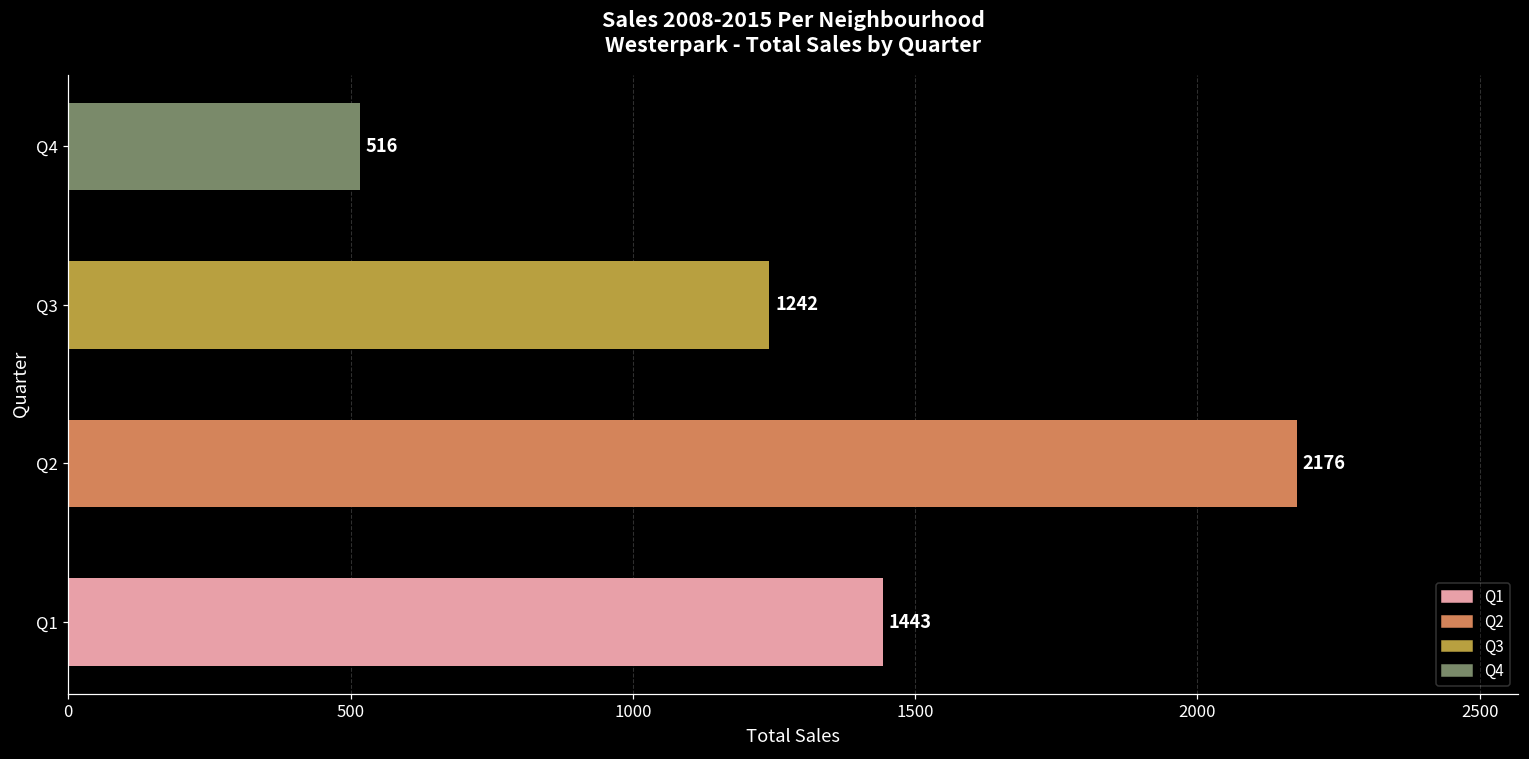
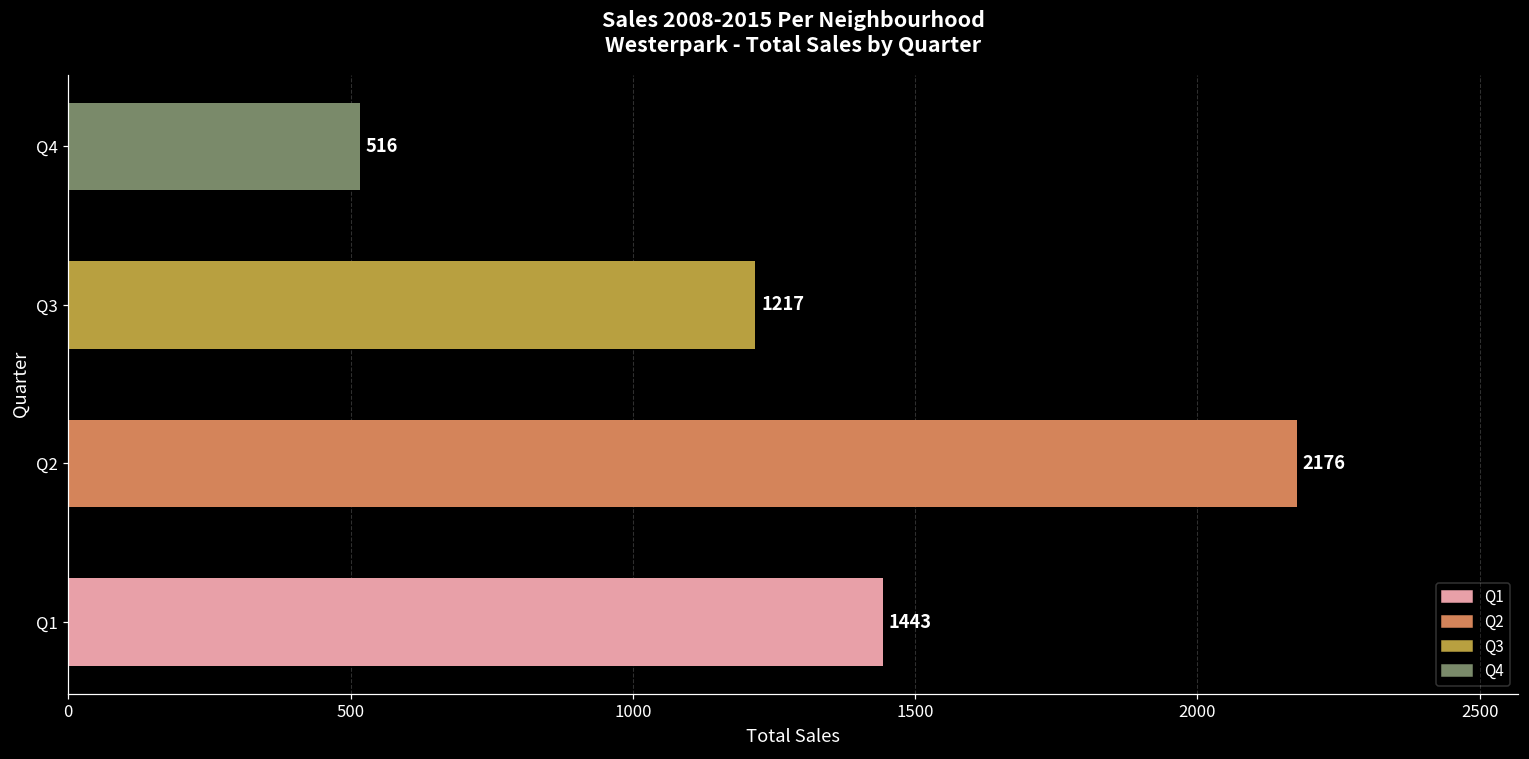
Q3: 1242 -> 1217
